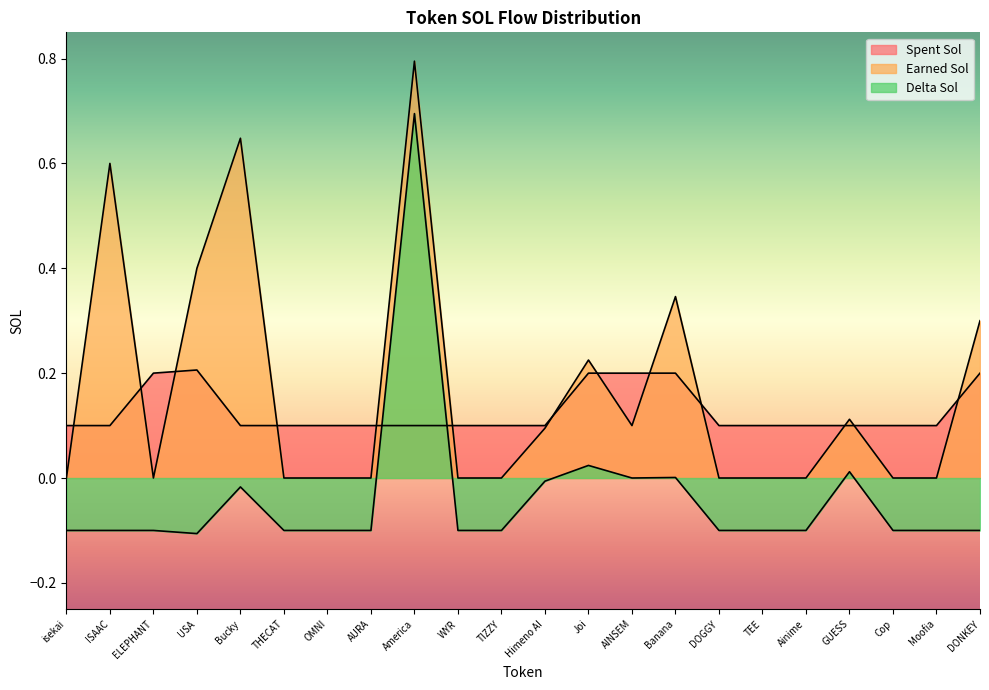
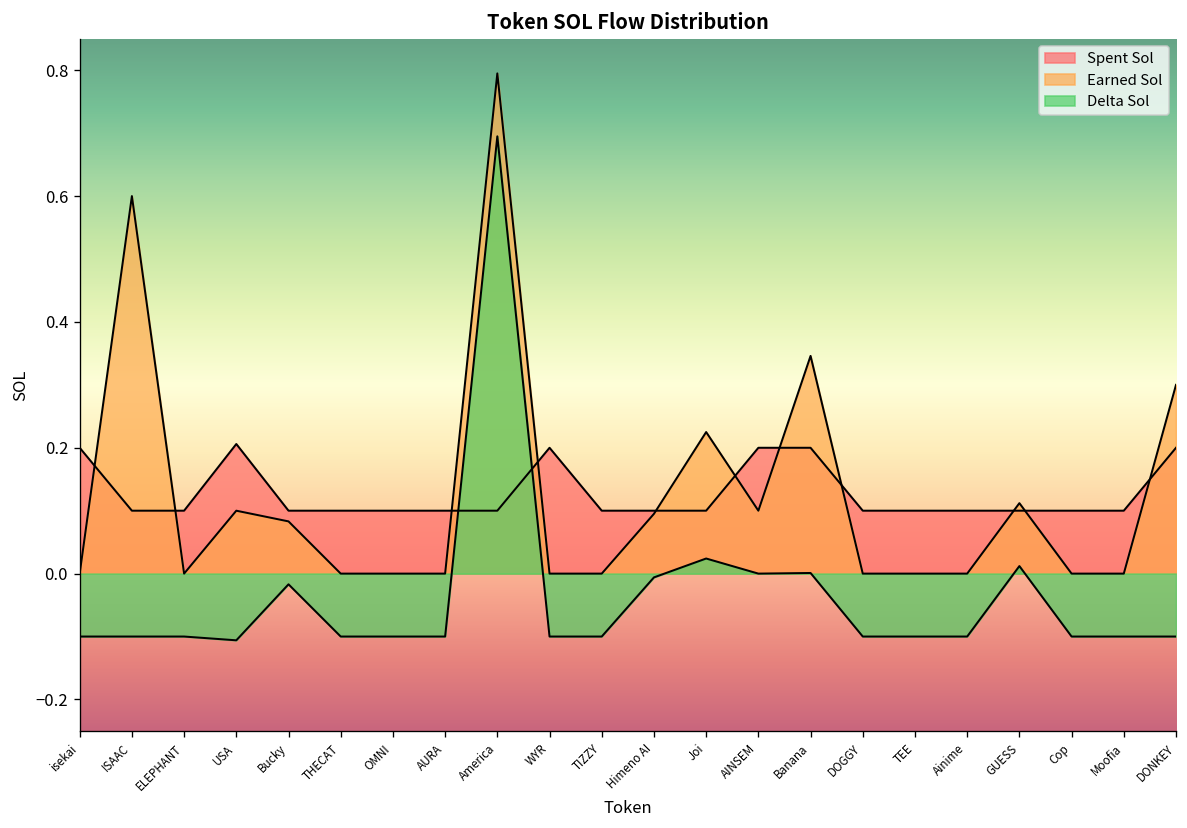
Spent Sol, isekai: 0.1 -> 0.2
Spent Sol, ELEPHANT: 0.2 -> 0.1
Earned Sol, USA: 0.4 -> 0.1
Earned Sol, Bucky: 0.65 -> 0.08
Spent Sol, WYR: 0.1 -> 0.2
Spent Sol, Joi: 0.2 -> 0.1
